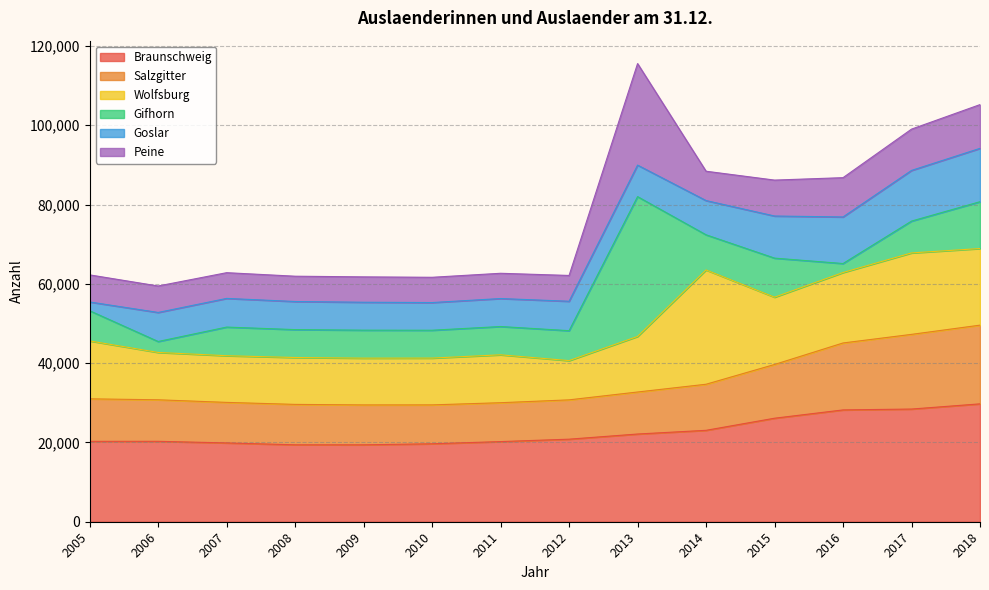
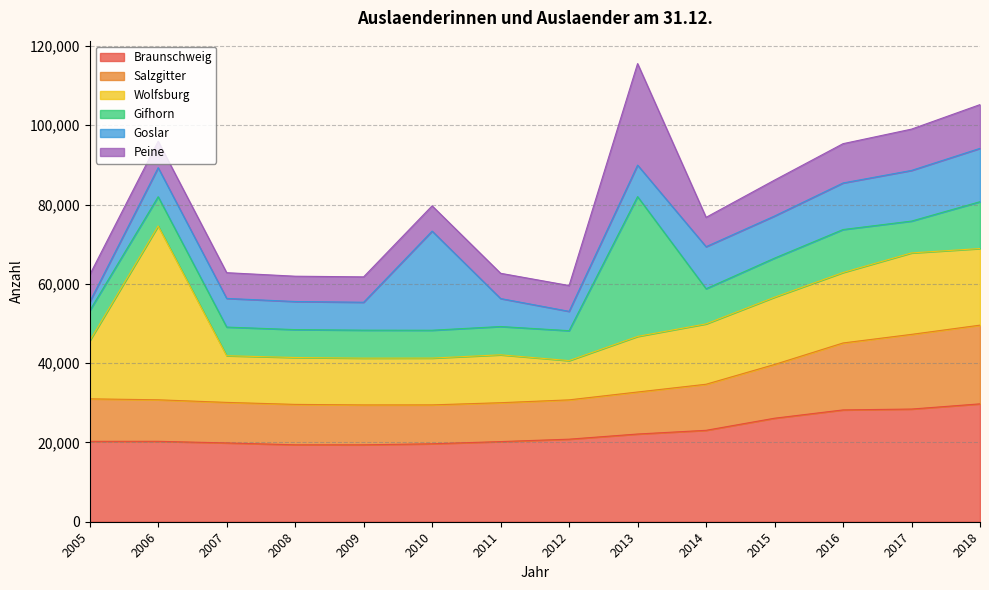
Wolfsburg, 2006: 12,000 -> 44,000
Gifhorn, 2006: 3,000 -> 7,000
Goslar, 2010: 7,000 -> 25,000
Goslar, 2012: 7,000 -> 5,000
Wolfsburg, 2014: 29,000 -> 15,000
Goslar, 2014: 9,000 -> 11,000
Gifhorn, 2016: 2,000 -> 11,000
